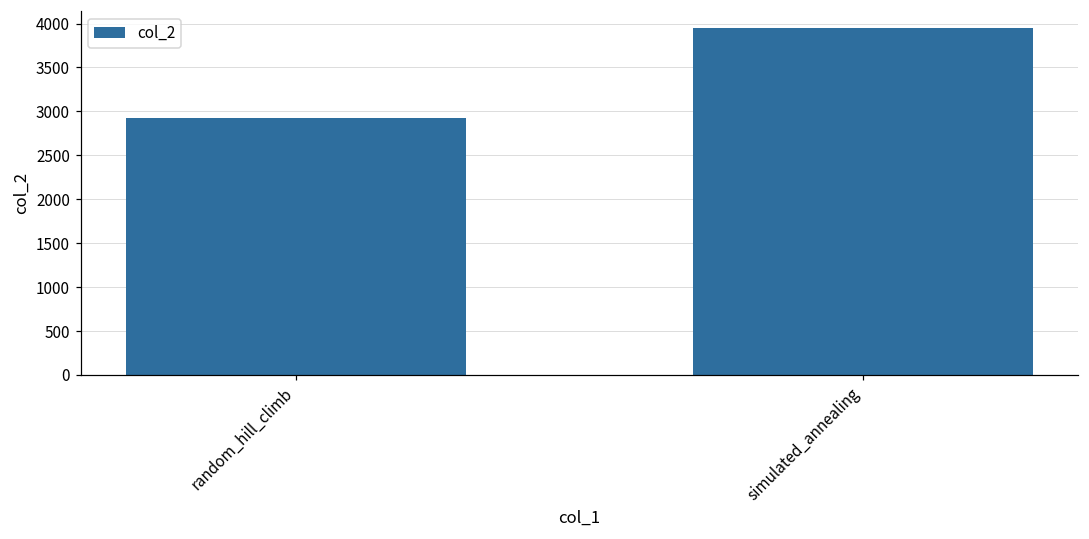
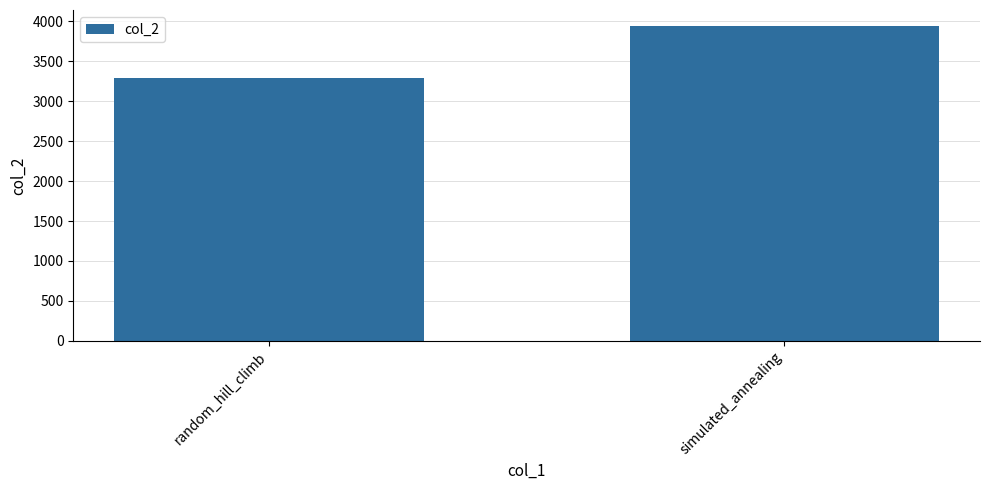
random_hill_climb: 2900 -> 3300
